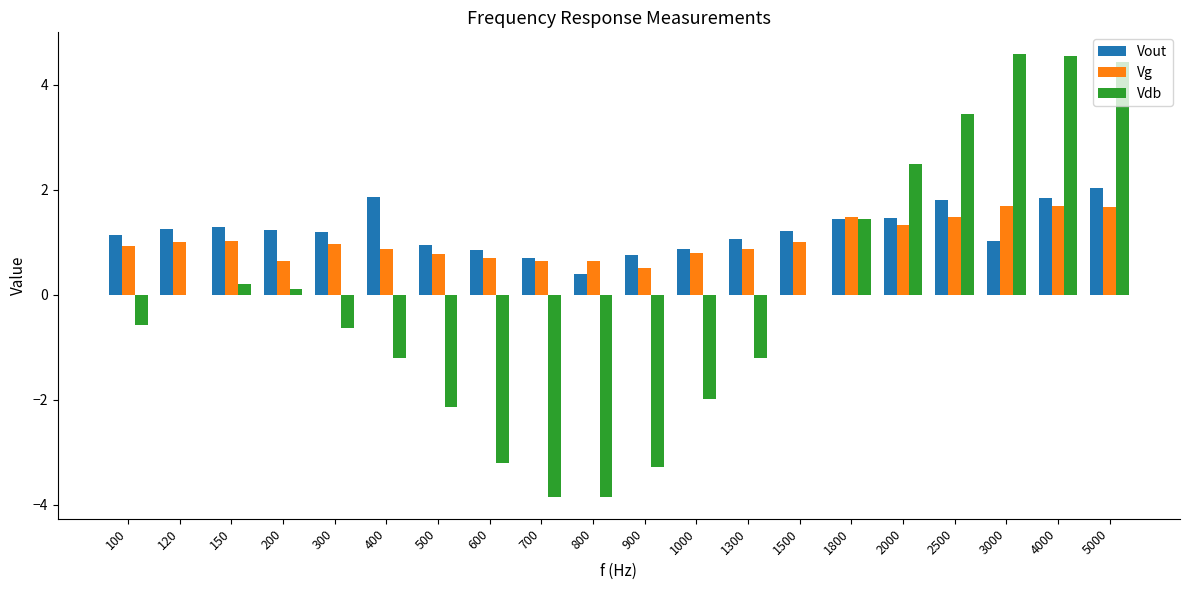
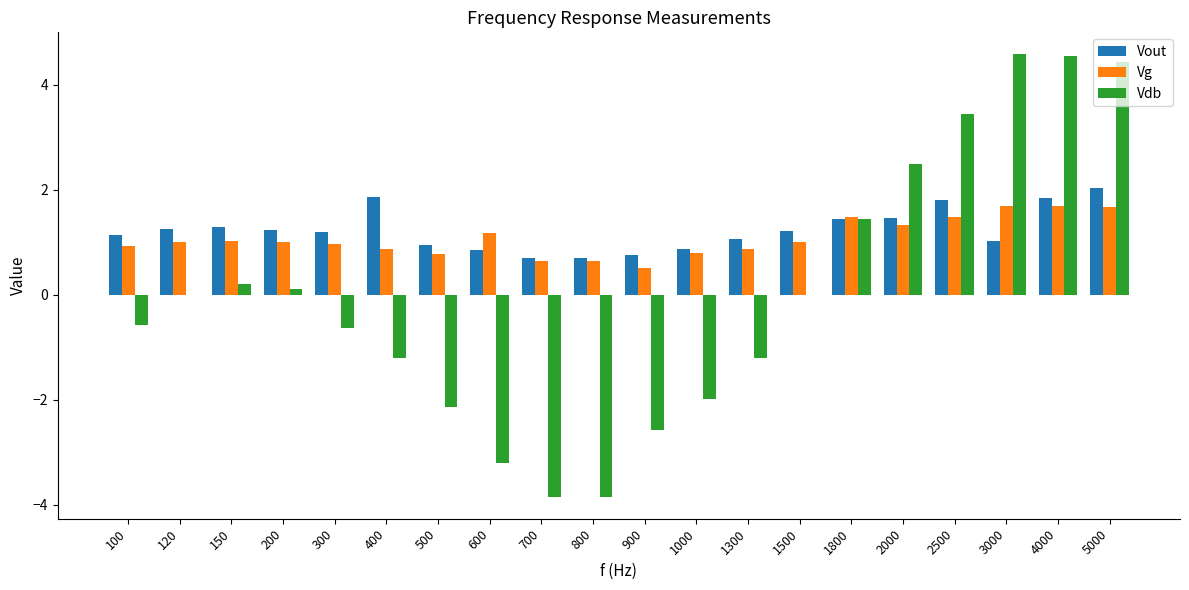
Vg, 200: 0.6 -> 1.0
Vg, 600: 0.7 -> 1.2
Vout, 800: 0.4 -> 0.7
Vdb, 900: -3.3 -> -2.6
